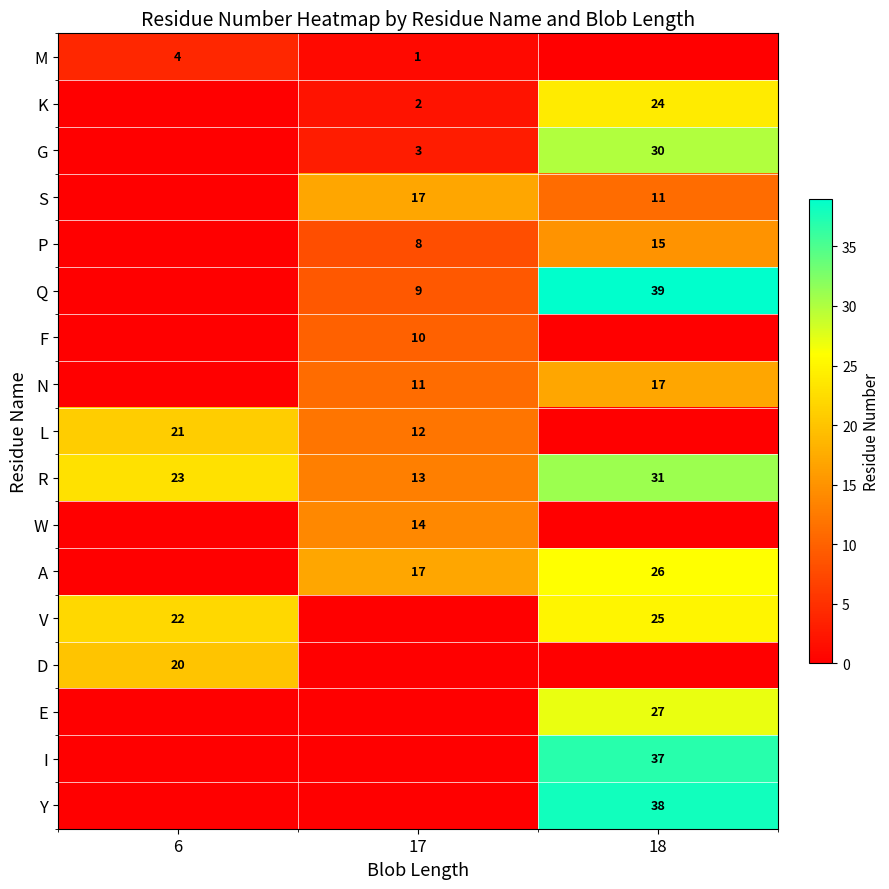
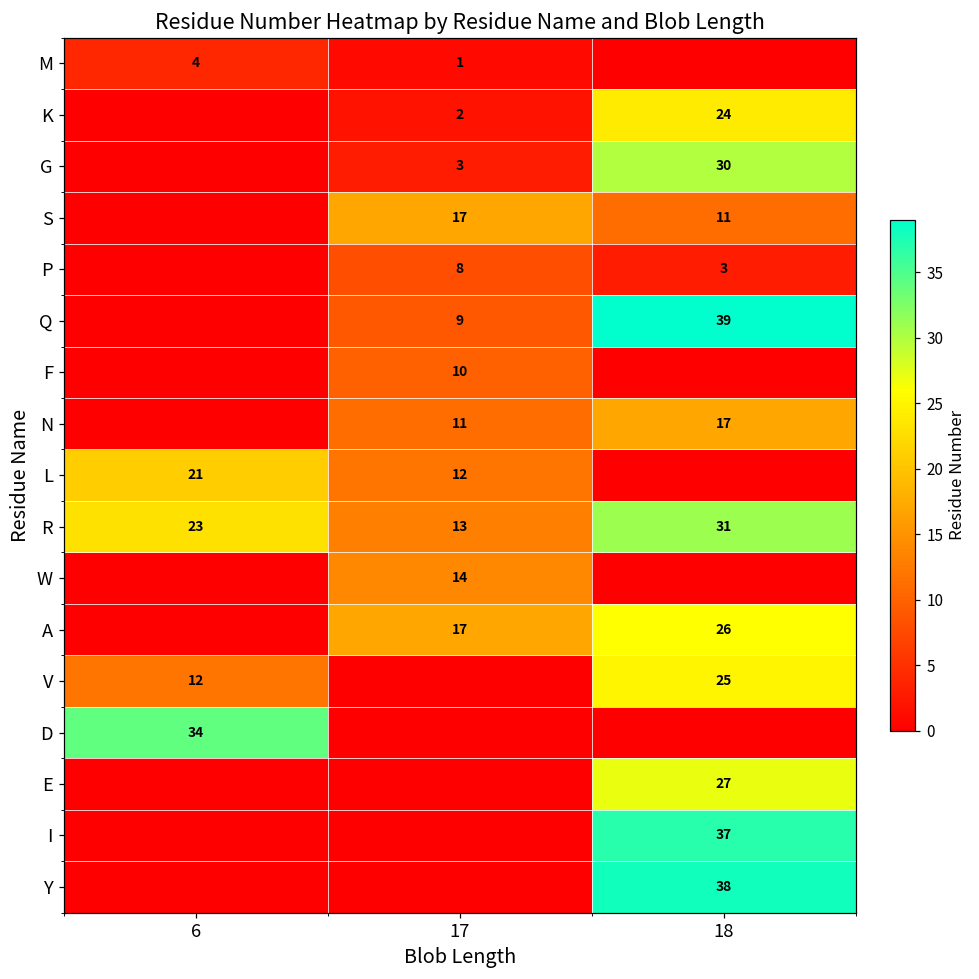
P, 18: 15 -> 3
V, 6: 22 -> 12
D, 6: 20 -> 34
